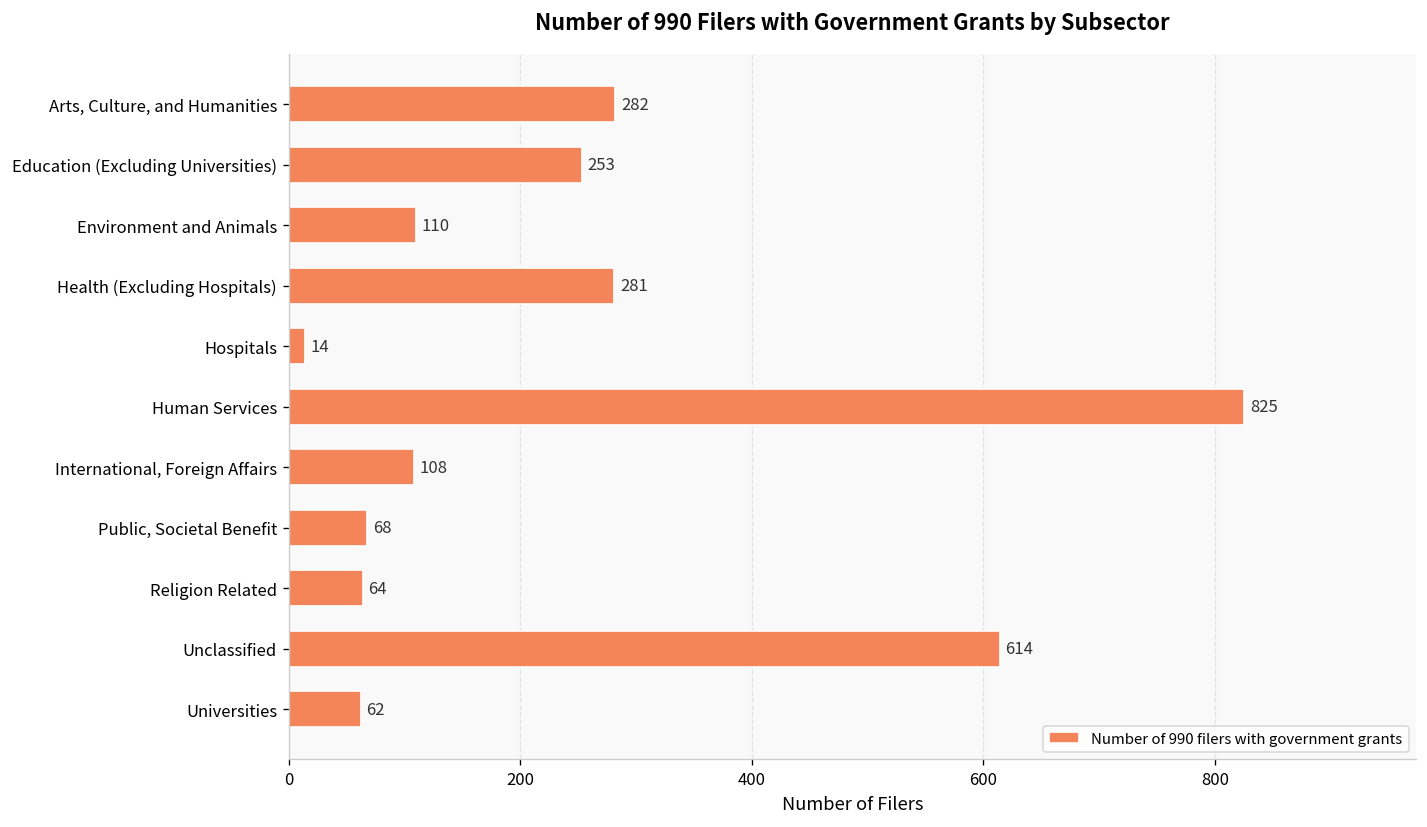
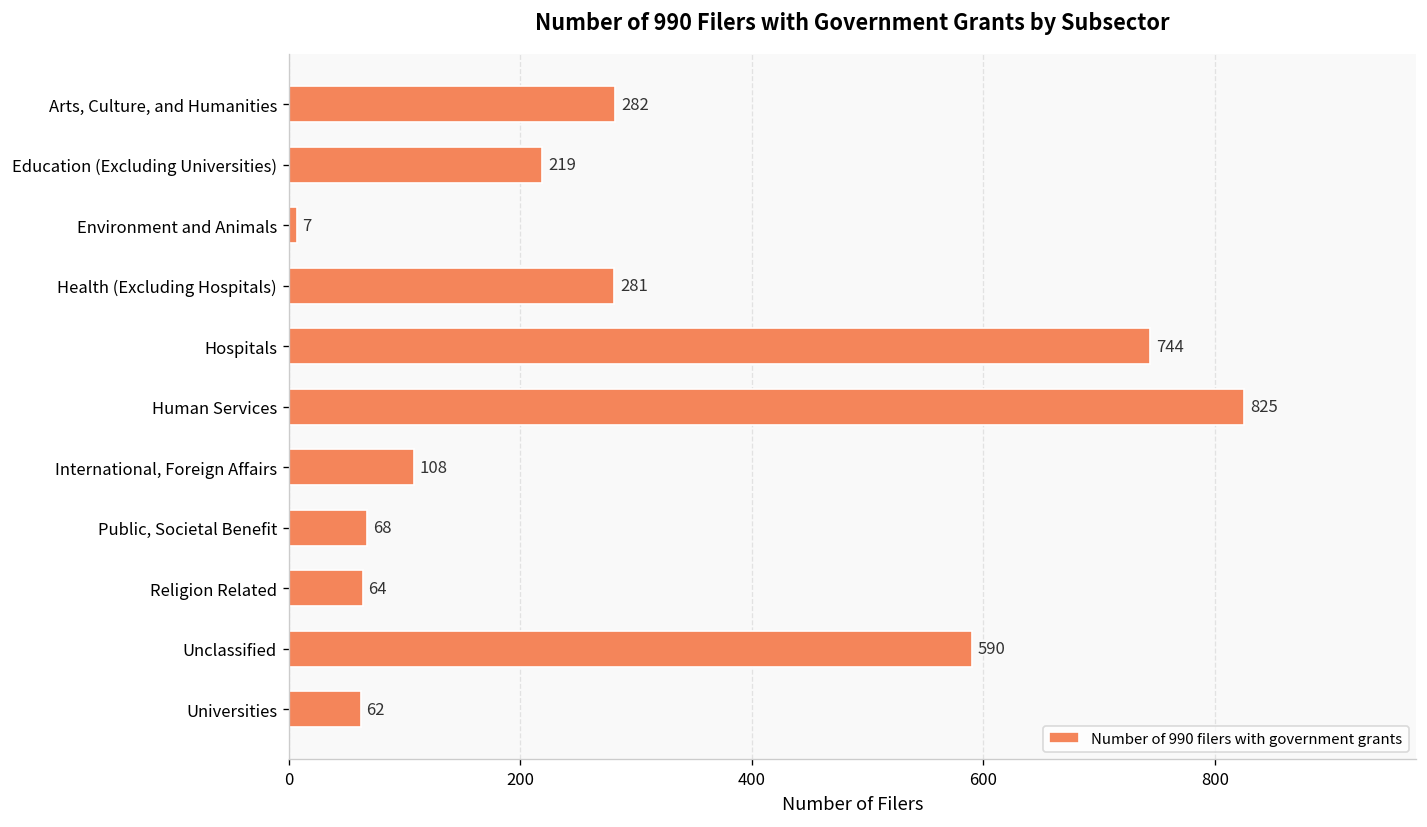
Education (Excluding Universities): 253 -> 219
Environment and Animals: 110 -> 7
Hospitals: 14 -> 744
Unclassified: 614 -> 590
